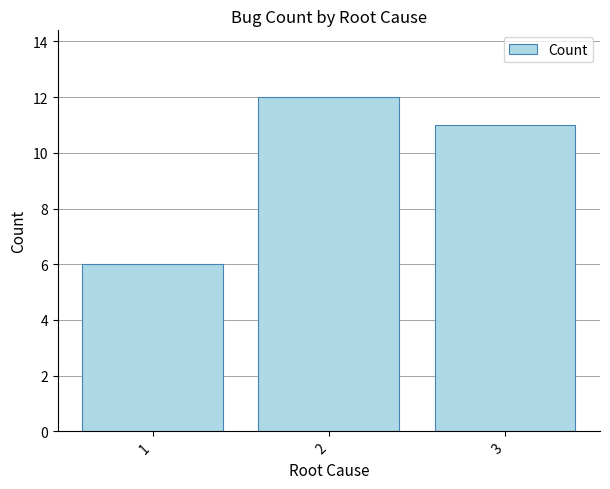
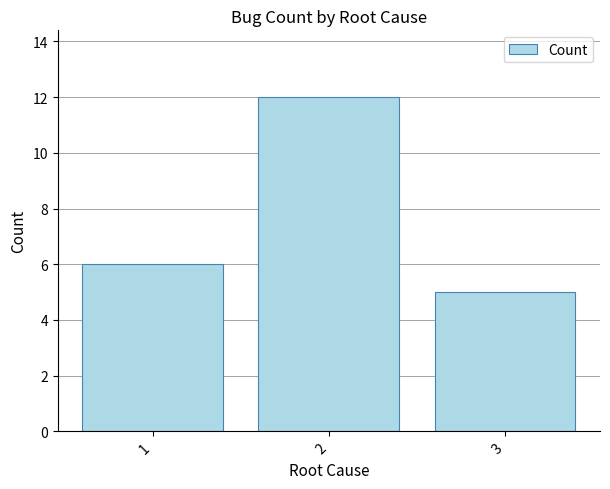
3: 11 -> 5
